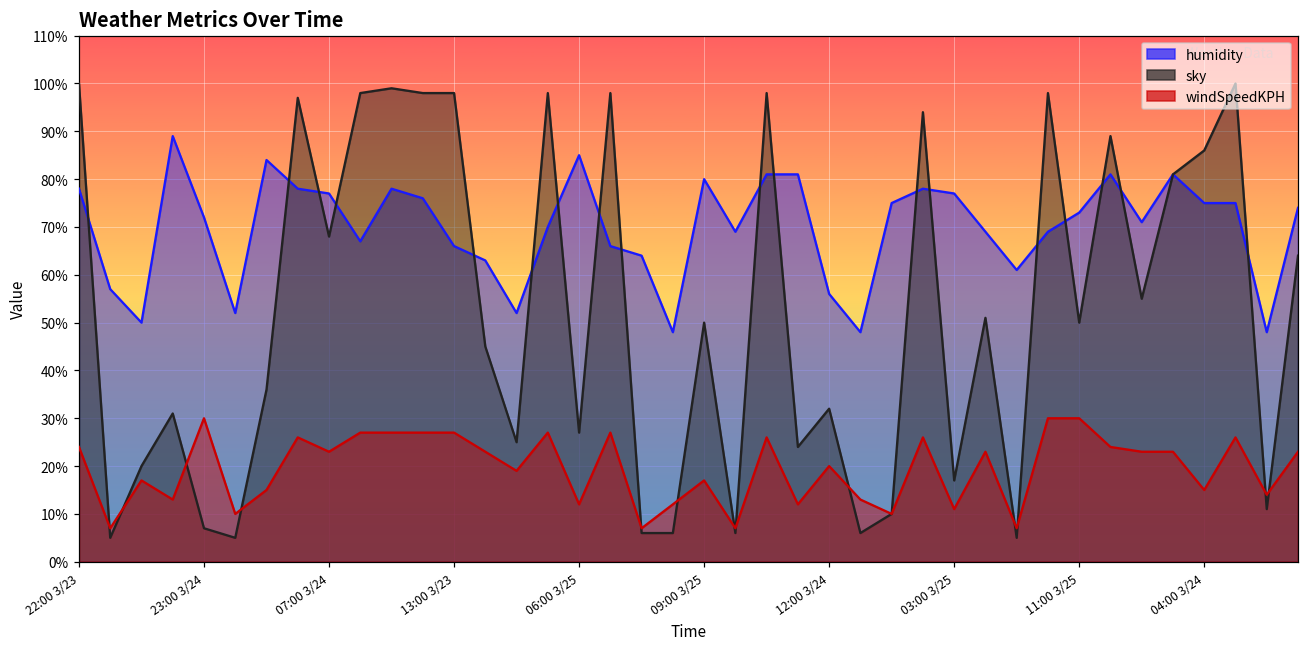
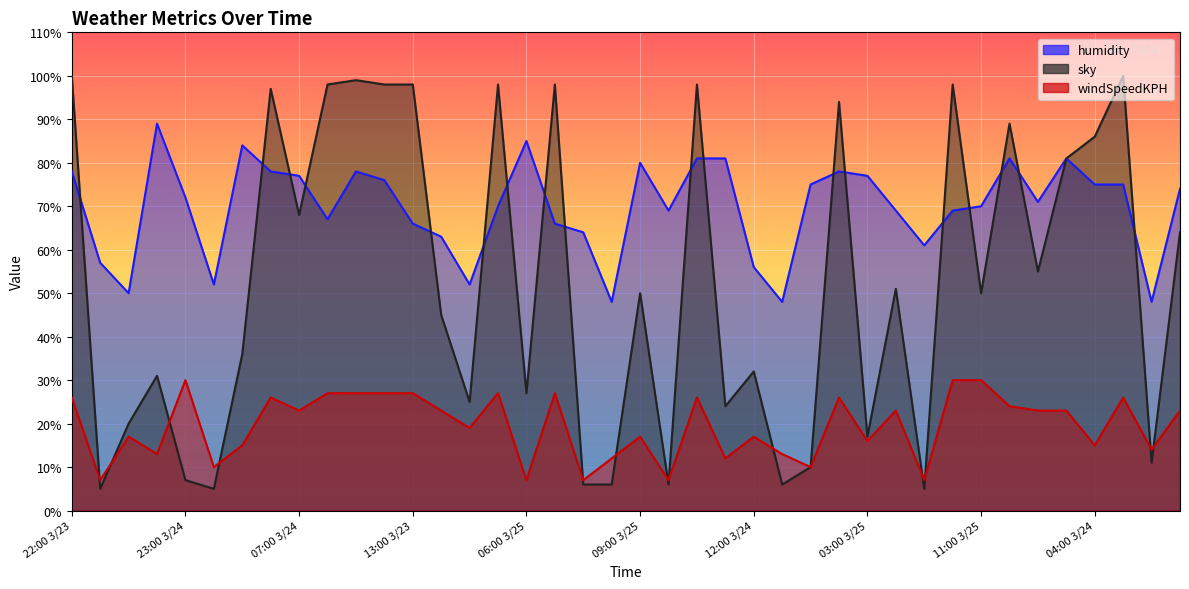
windSpeedKPH, 22:00 3/23: 24% -> 26%
windSpeedKPH, 06:00 3/25: 12% -> 7%
windSpeedKPH, 12:00 3/24: 20% -> 17%
windSpeedKPH, 03:00 3/25: 11% -> 16%
humidity, 11:00 3/25: 73% -> 70%
